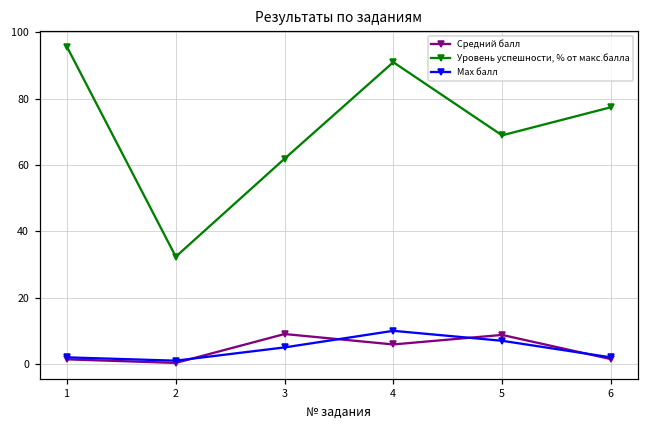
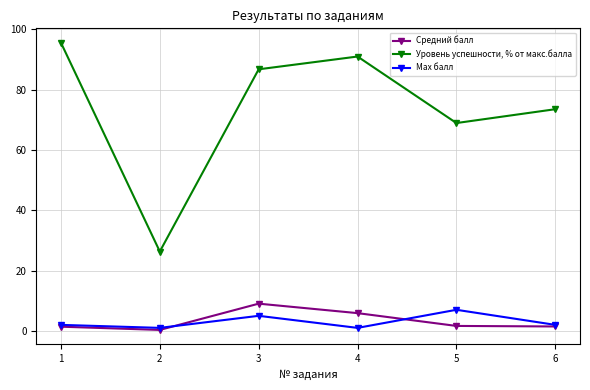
Уровень успешности, % от макс.балла, 2: 32 -> 26
Уровень успешности, % от макс.балла, 3: 62 -> 87
Max балл, 4: 10 -> 1
Средний балл, 5: 9 -> 2
Уровень успешности, % от макс.балла, 6: 77 -> 74
